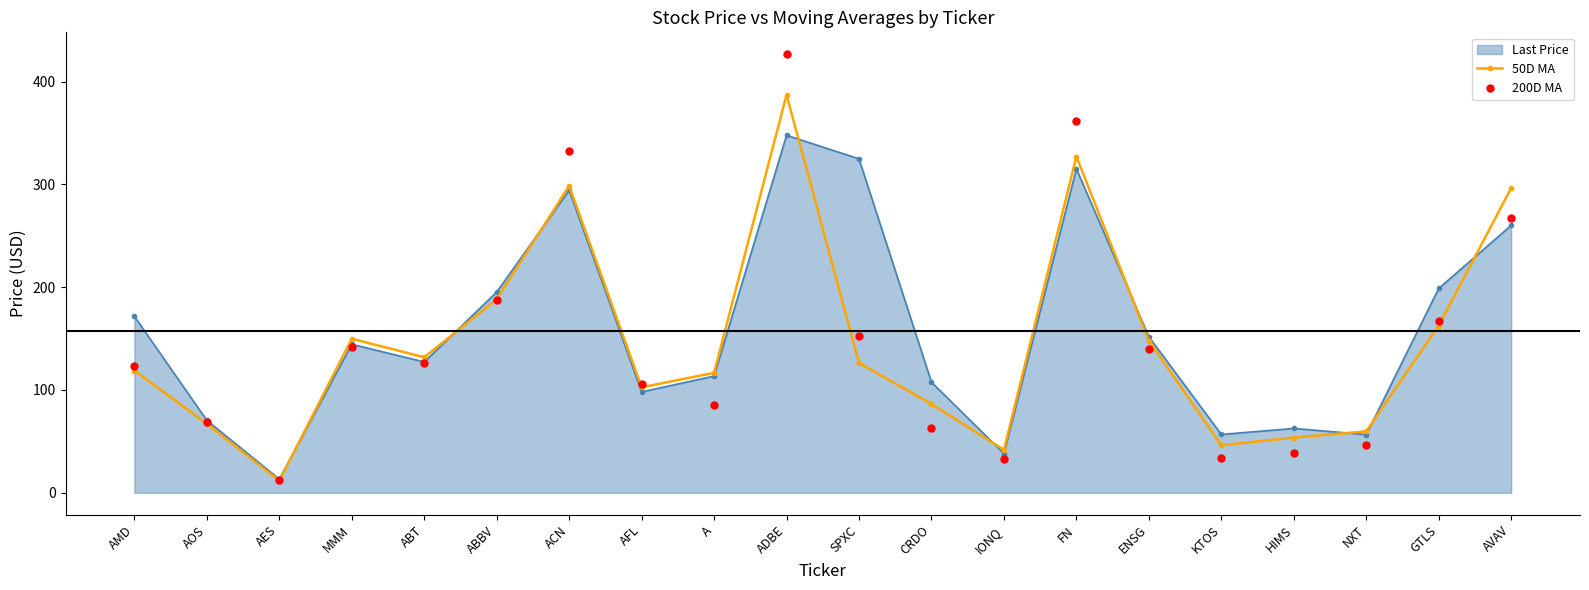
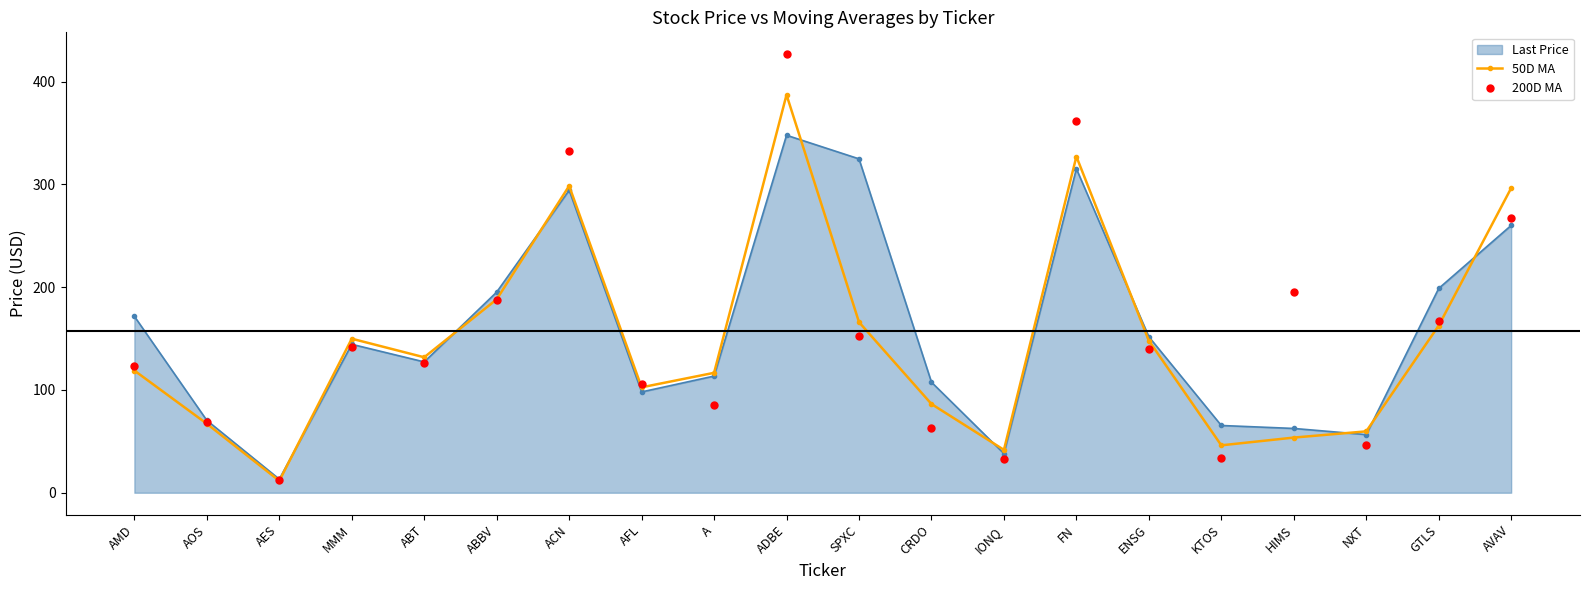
50D MA, SPXC: 126 -> 166
Last Price, KTOS: 57 -> 65
200D MA, HIMS: 38 -> 195
